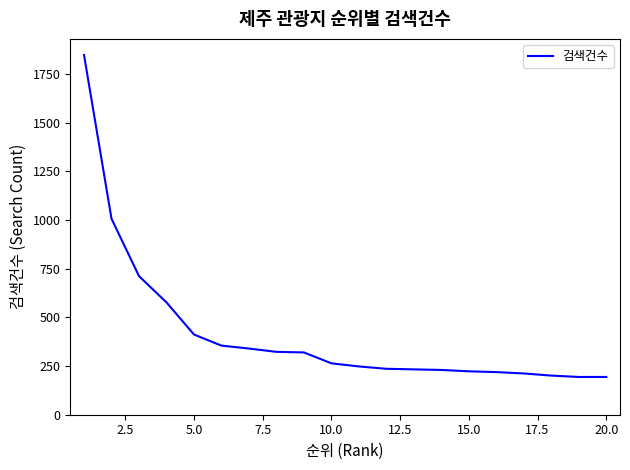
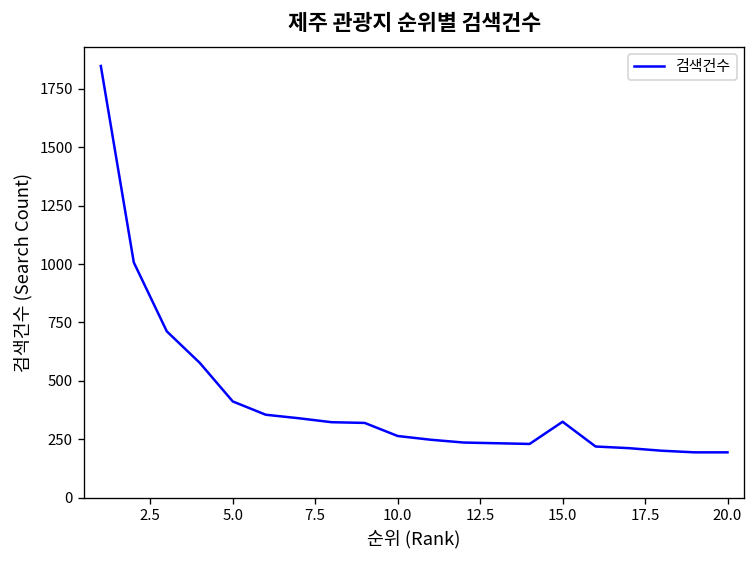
15.0: 220 -> 330
